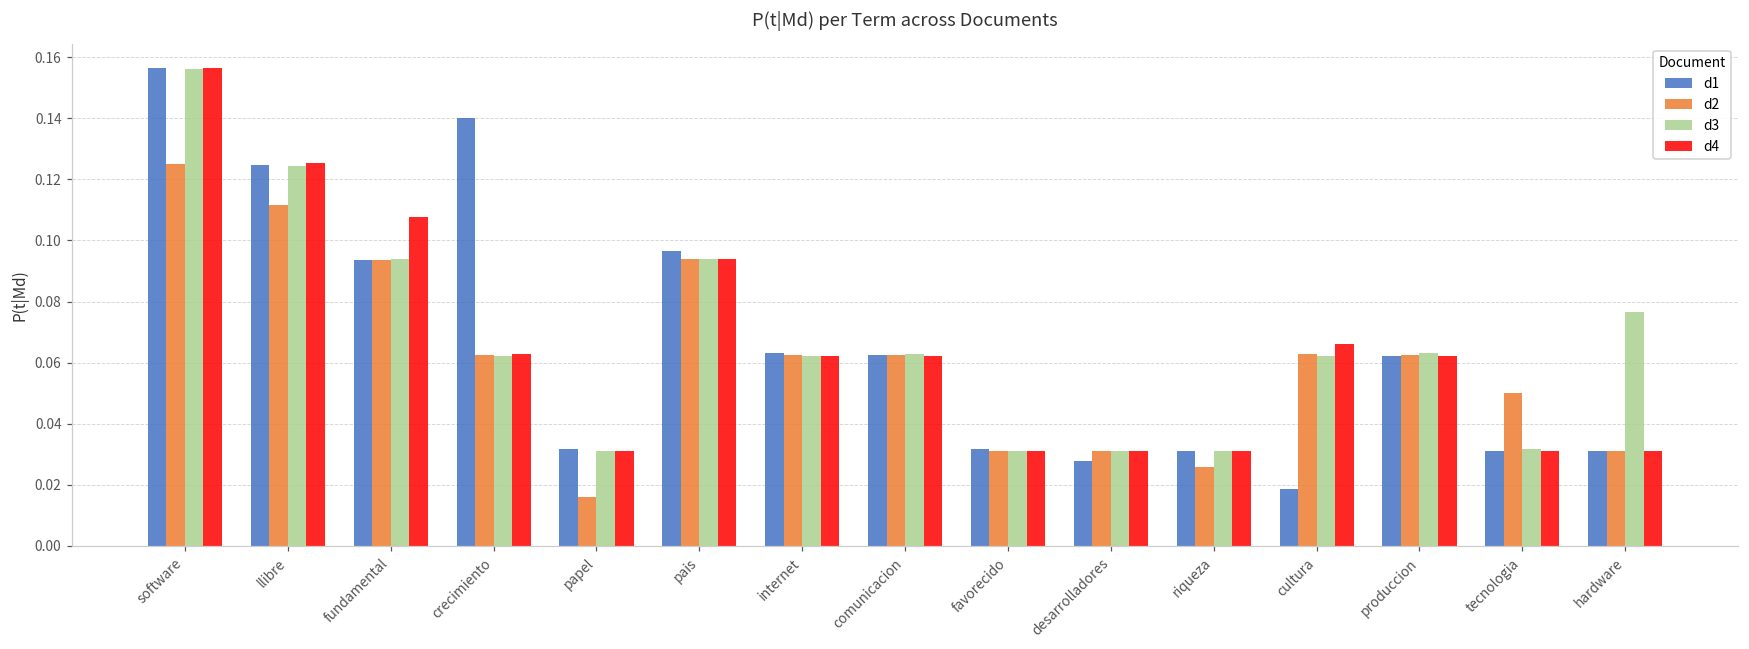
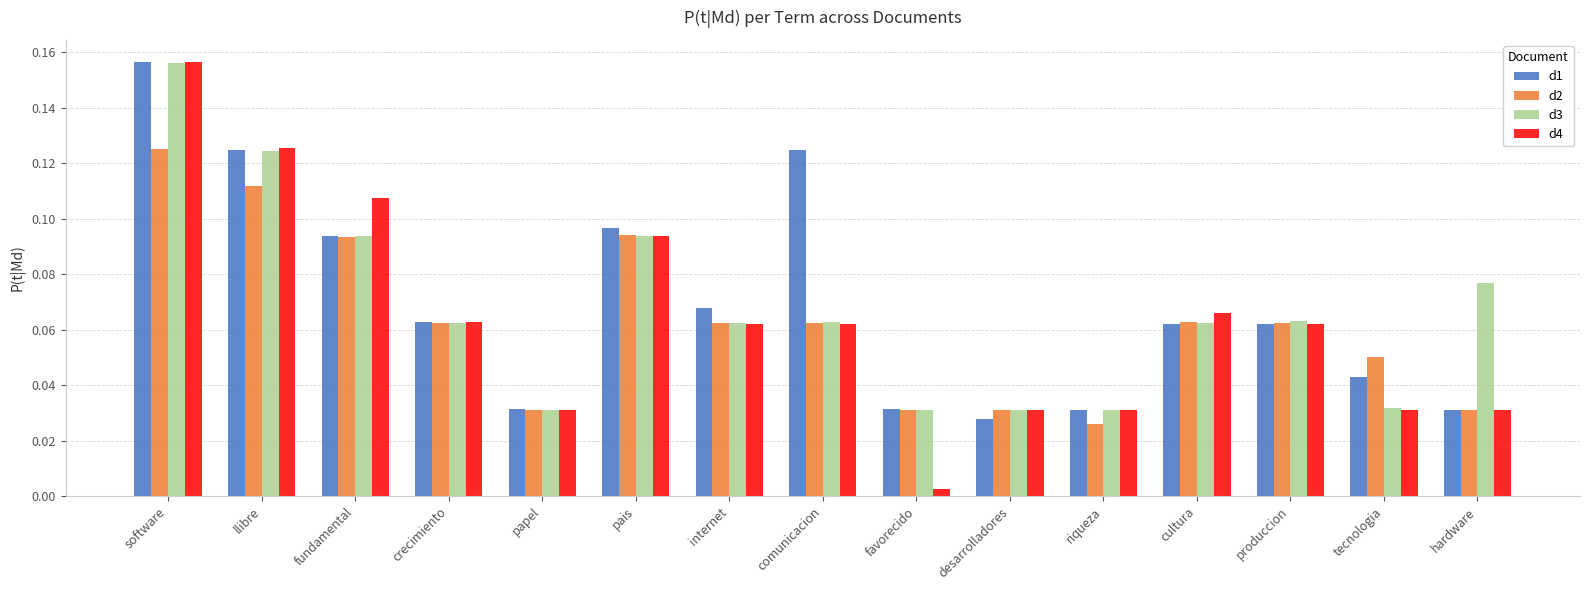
d1, crecimiento: 0.140 -> 0.063
d2, papel: 0.016 -> 0.031
d1, internet: 0.063 -> 0.068
d1, comunicacion: 0.063 -> 0.125
d4, favorecido: 0.031 -> 0.003
d1, cultura: 0.019 -> 0.062
d1, tecnologia: 0.031 -> 0.043
